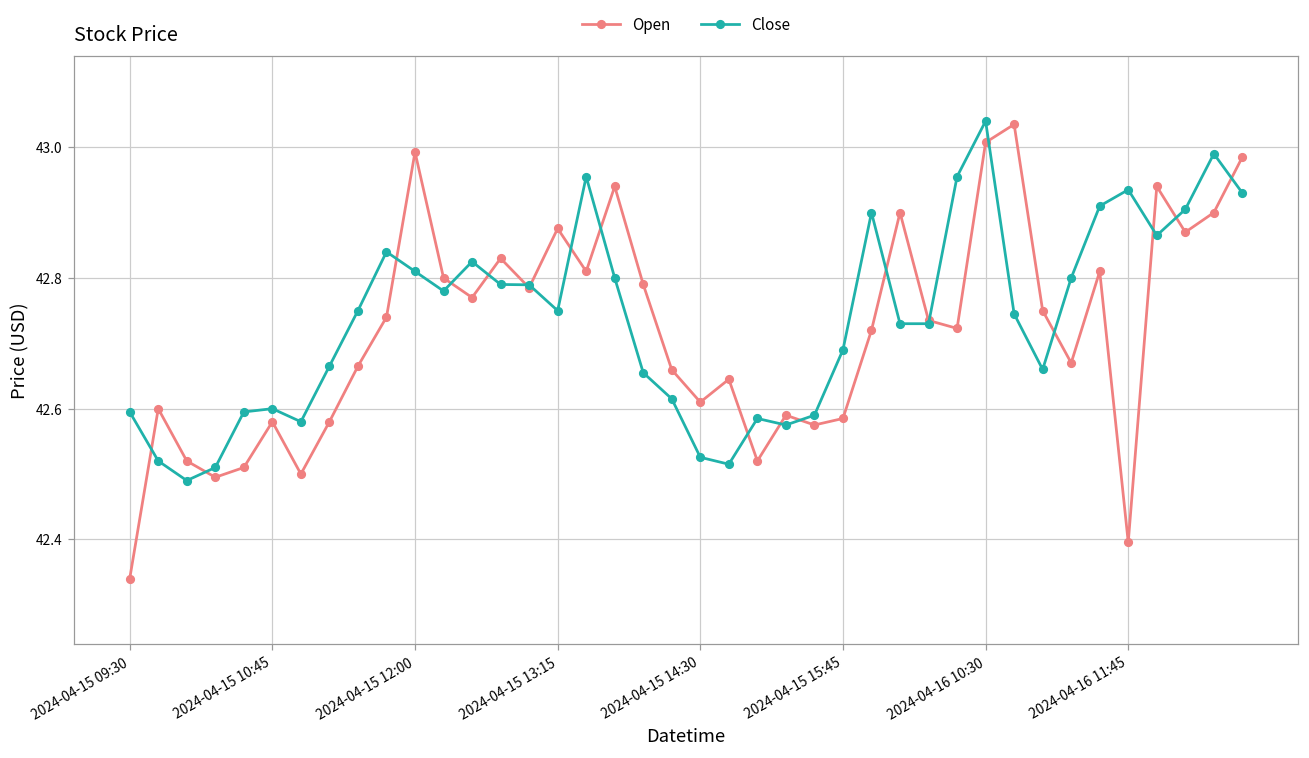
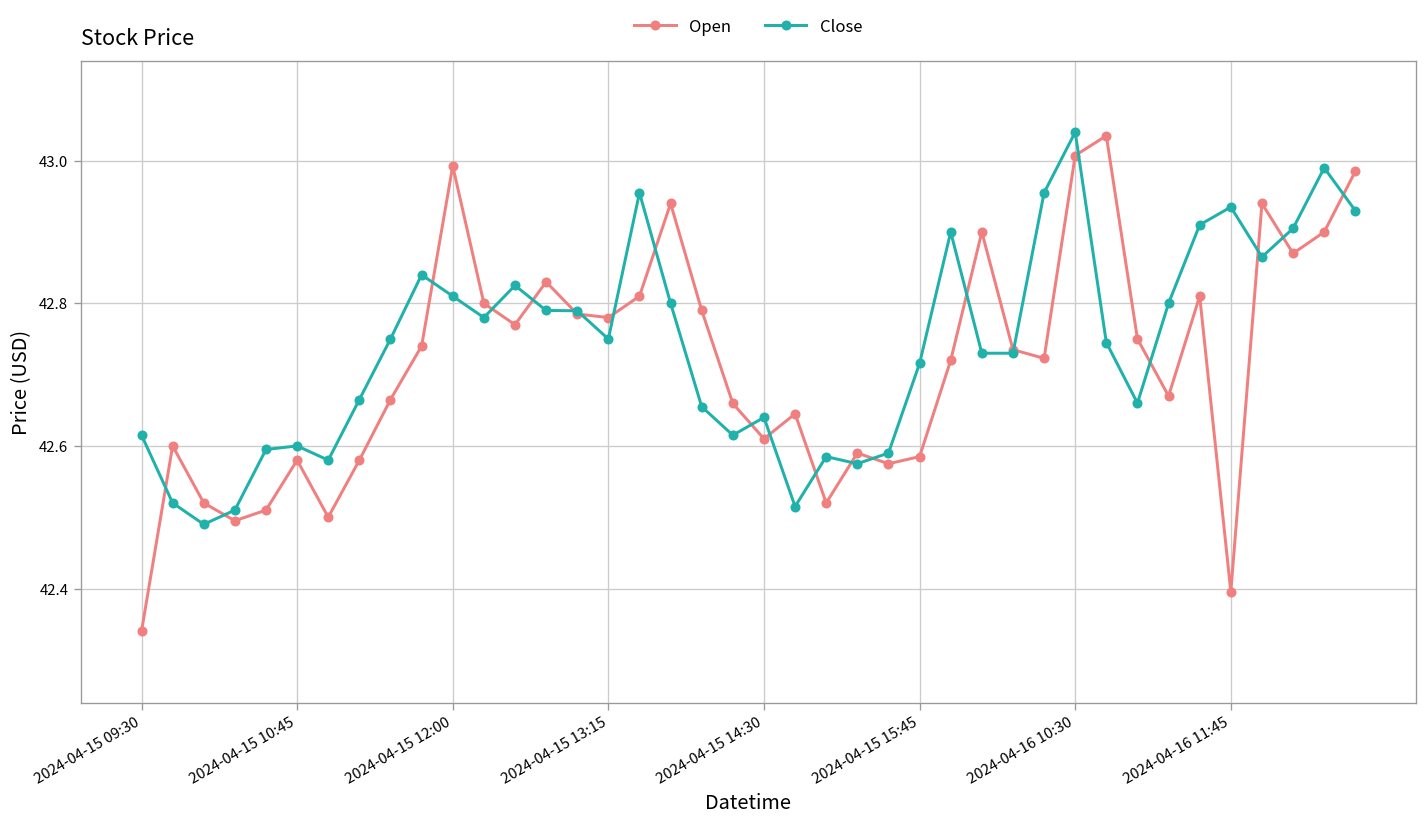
Close, 2024-04-15 09:30: 42.60 -> 42.62
Open, 2024-04-15 13:15: 42.88 -> 42.78
Close, 2024-04-15 14:30: 42.53 -> 42.64
Close, 2024-04-15 15:45: 42.69 -> 42.72
